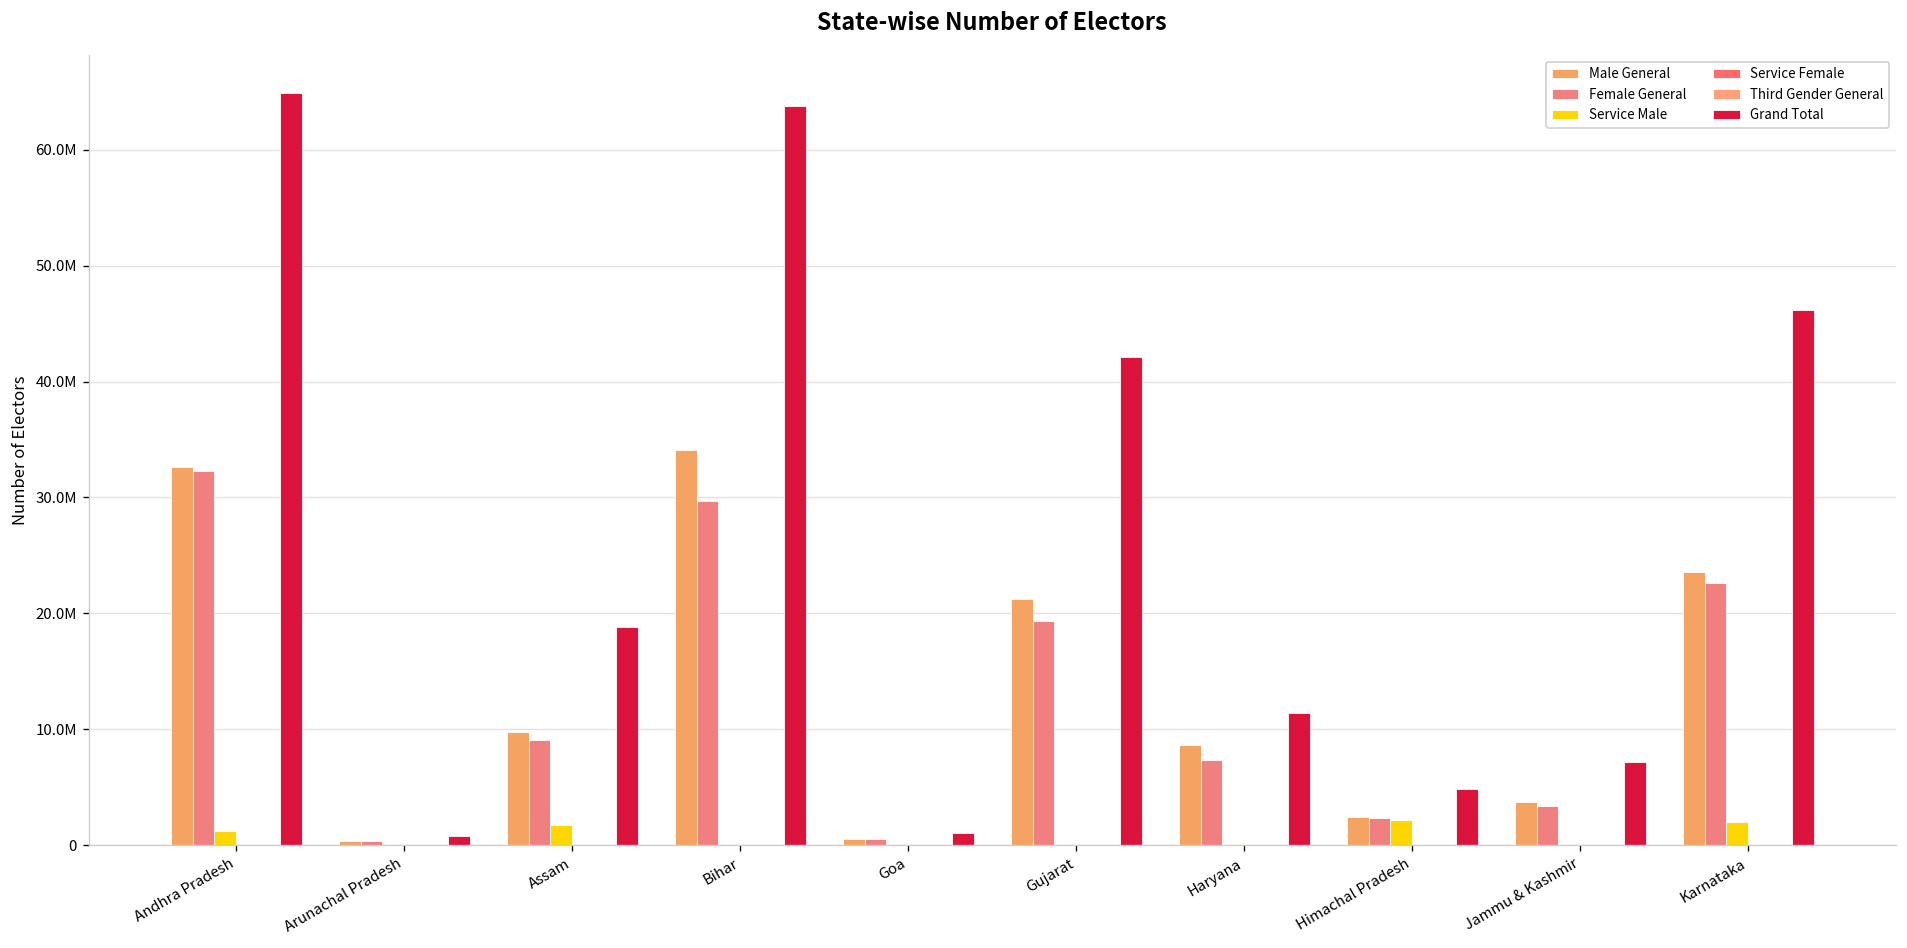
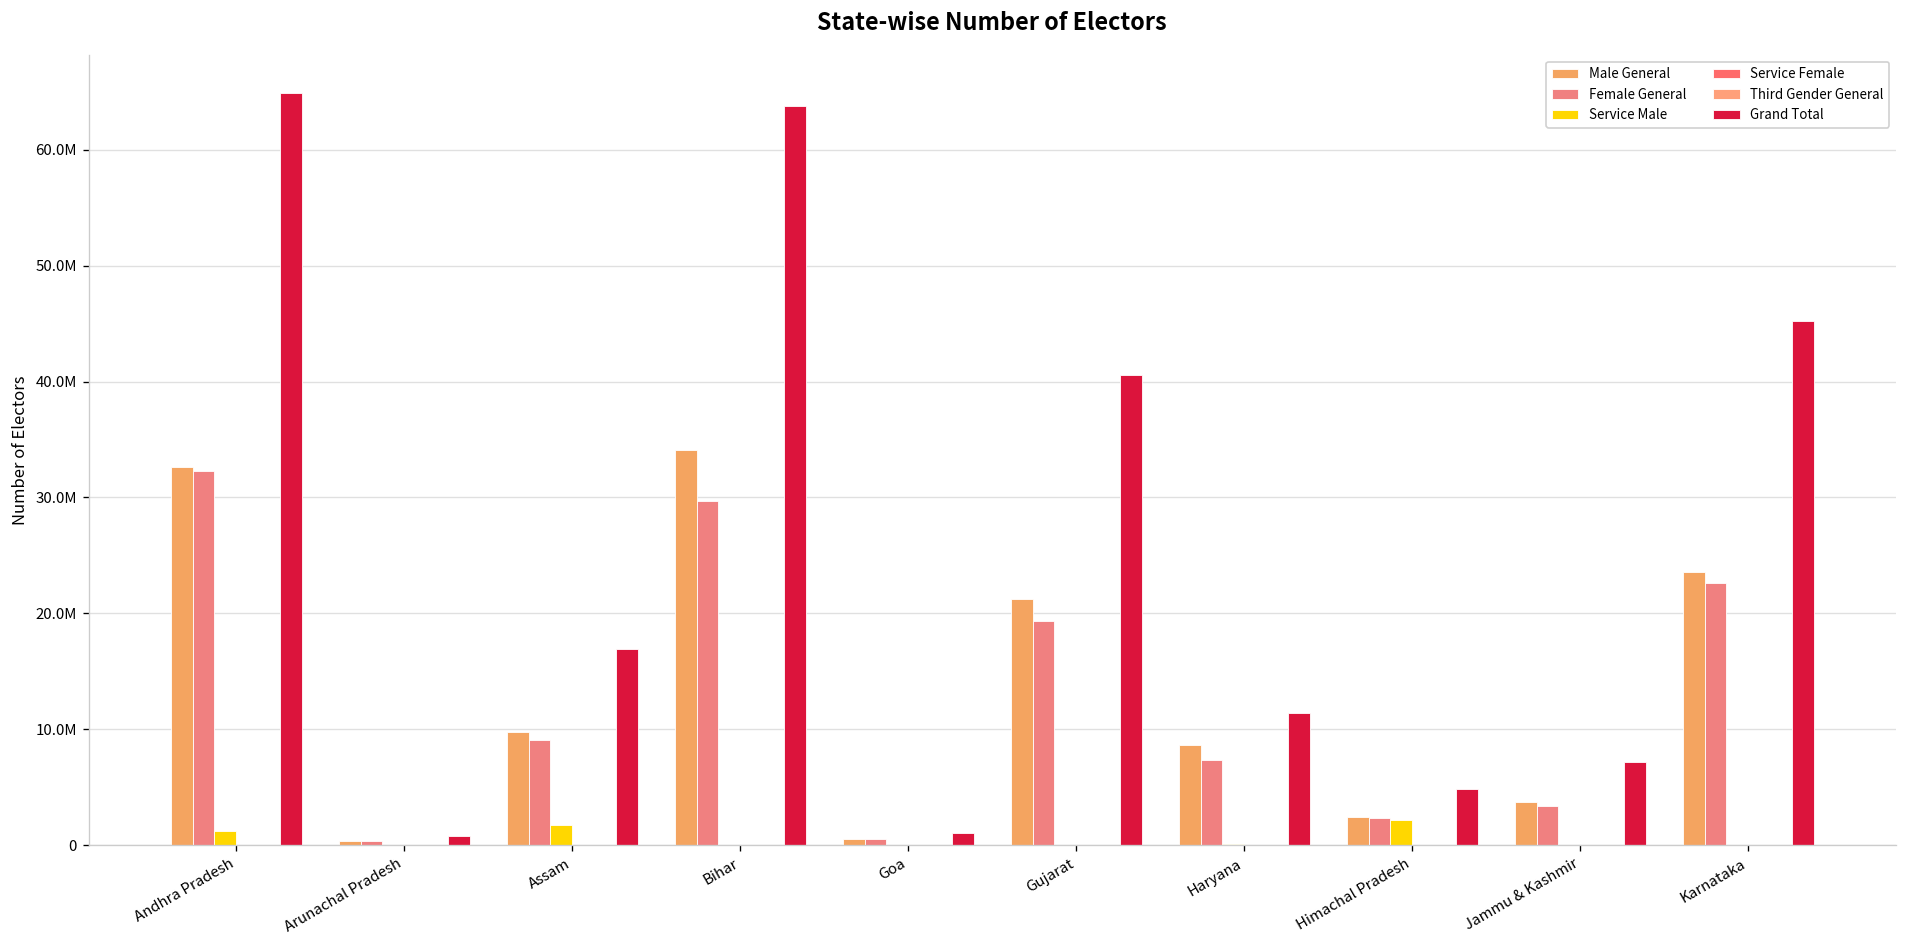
Grand Total, Assam: 19000000 -> 17000000
Grand Total, Gujarat: 42000000 -> 41000000
Service Male, Karnataka: 2000000 -> 0
Grand Total, Karnataka: 46000000 -> 45000000
